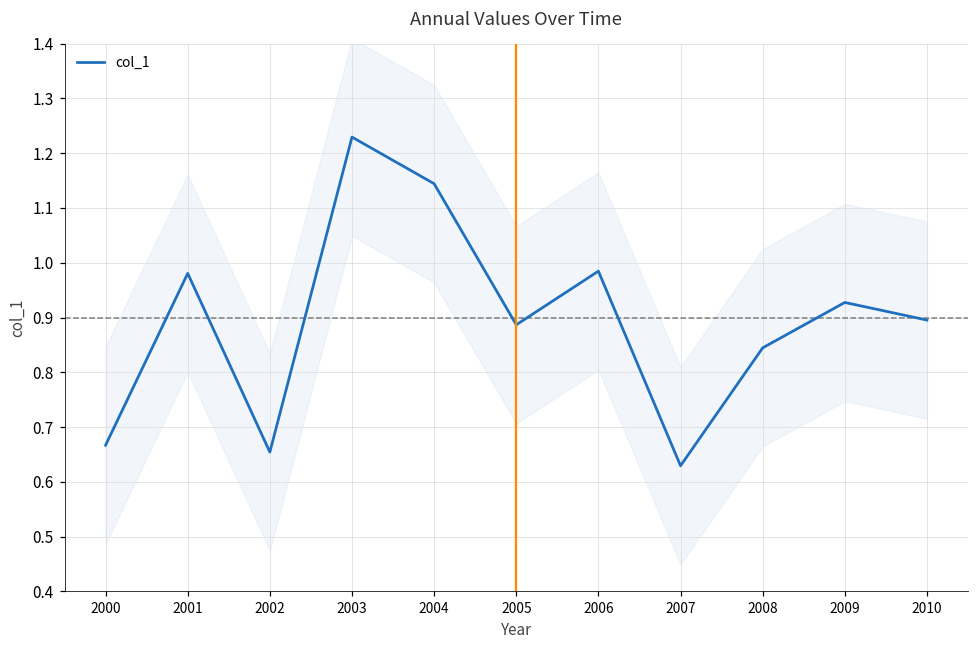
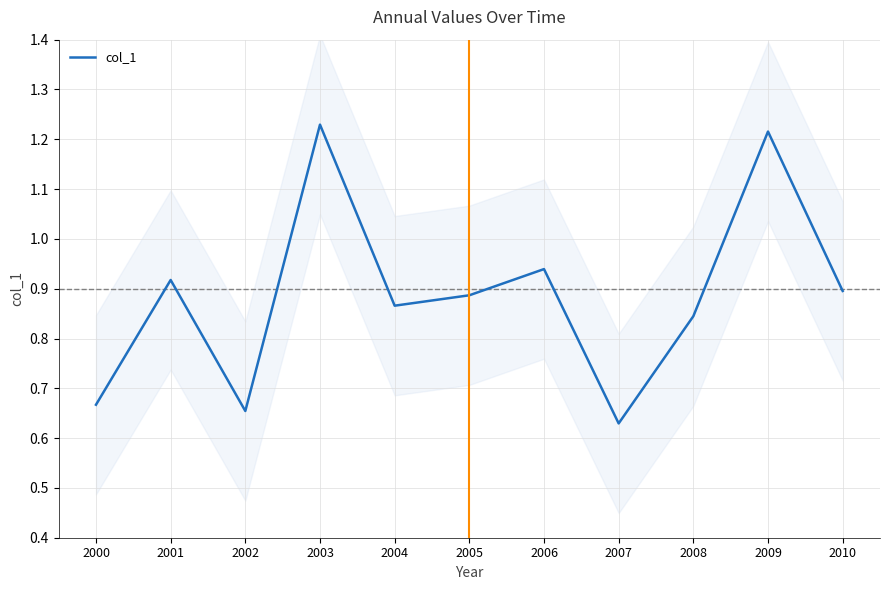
col_1, 2001: 0.98 -> 0.92
col_1, 2004: 1.14 -> 0.87
col_1, 2006: 0.98 -> 0.94
col_1, 2009: 0.93 -> 1.22
